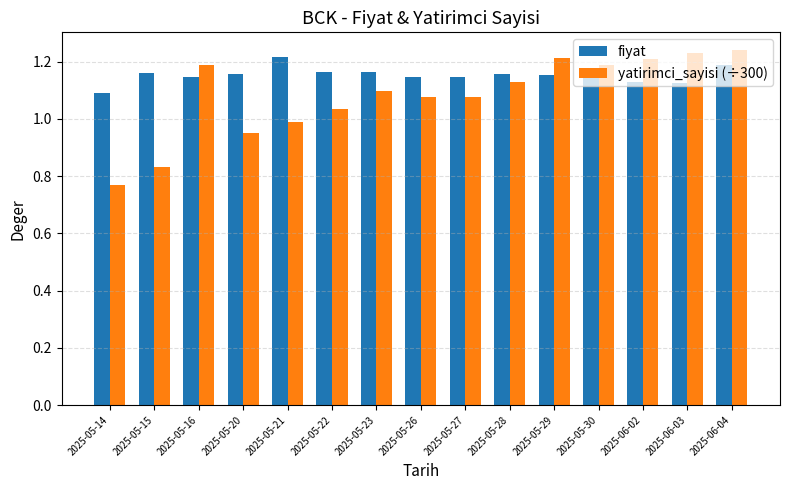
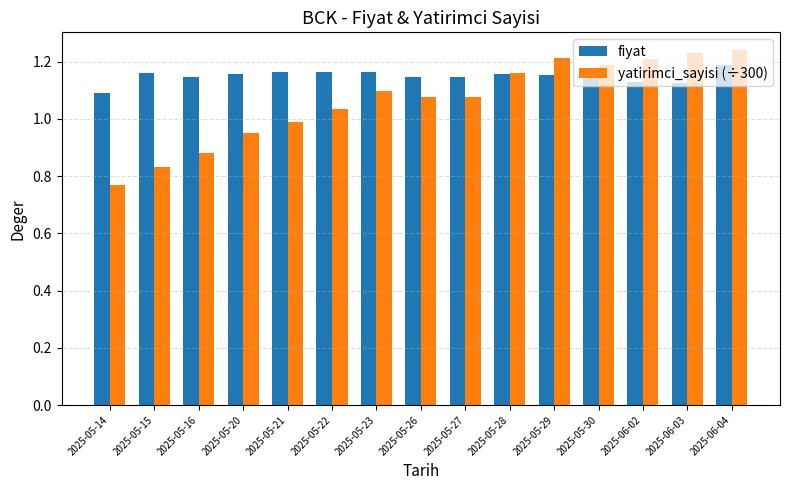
yatirimci_sayisi (÷300), 2025-05-16: 1.19 -> 0.88
fiyat, 2025-05-21: 1.21 -> 1.16
yatirimci_sayisi (÷300), 2025-05-28: 1.13 -> 1.16
